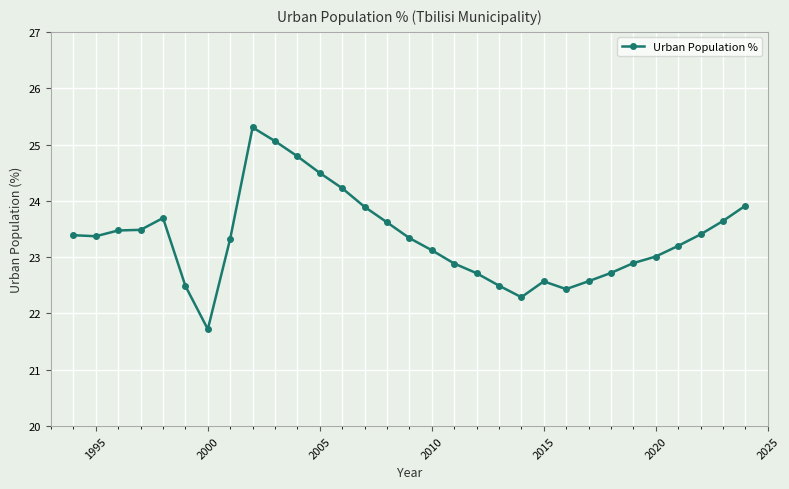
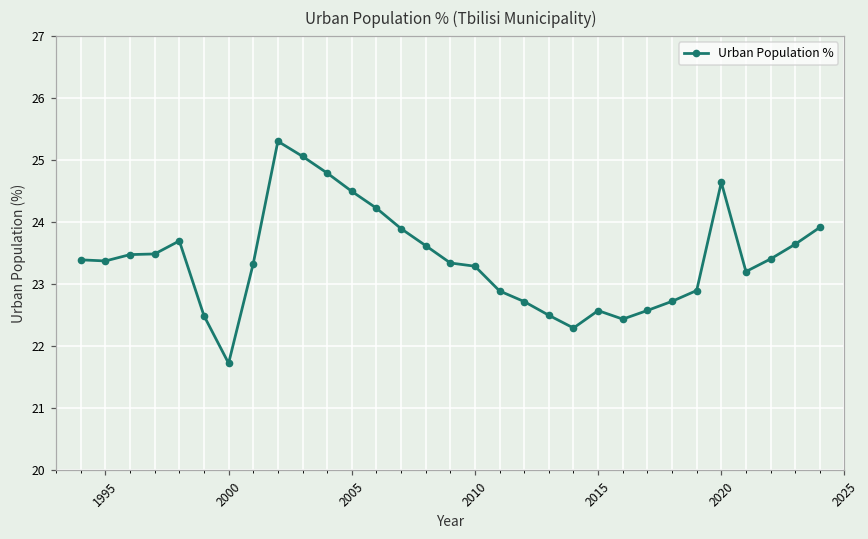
2010: 23.1 -> 23.3
2020: 23.0 -> 24.6
